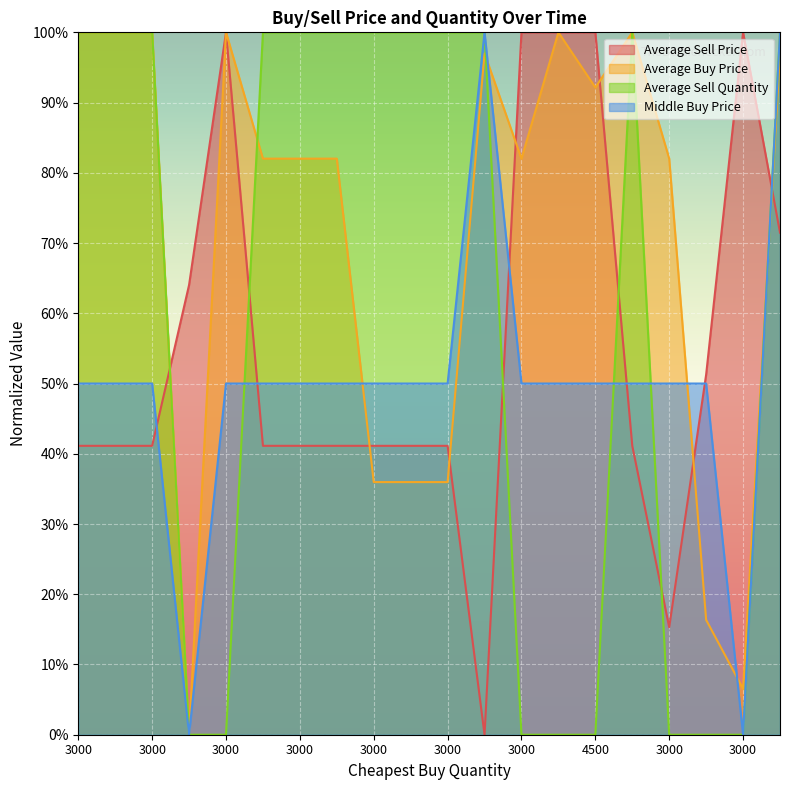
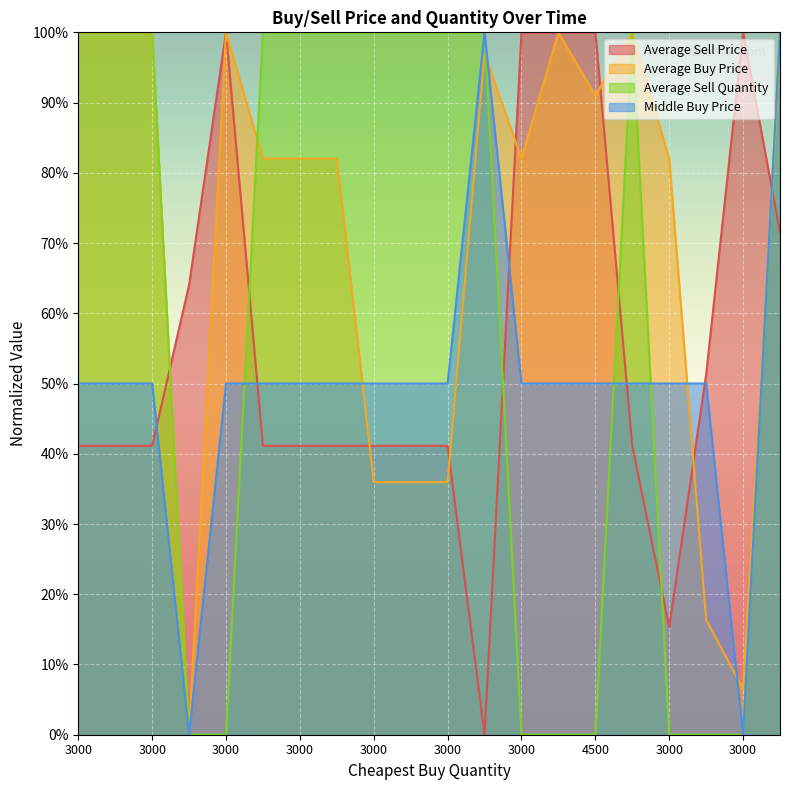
Average Buy Price, 4500: 92% -> 91%
